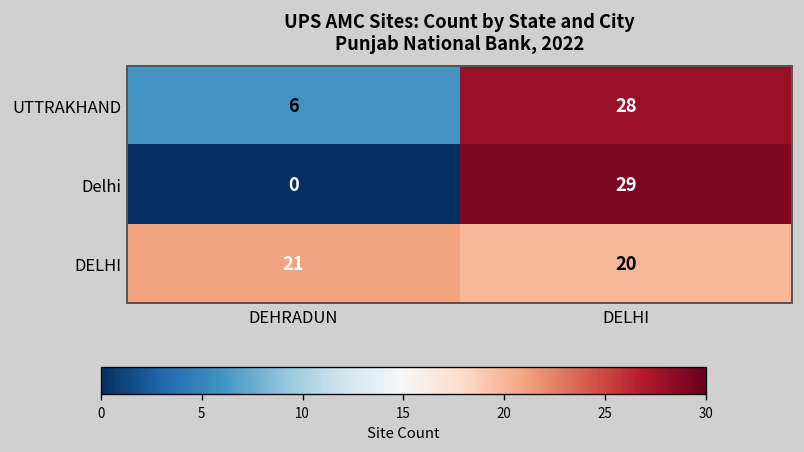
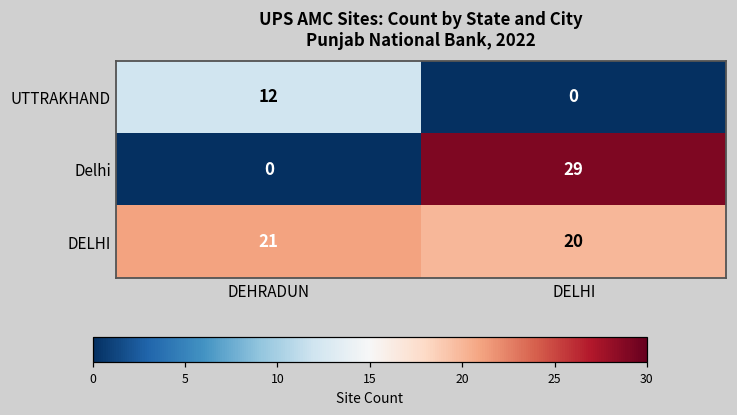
UTTRAKHAND, DEHRADUN: 6 -> 12
UTTRAKHAND, DELHI: 28 -> 0
